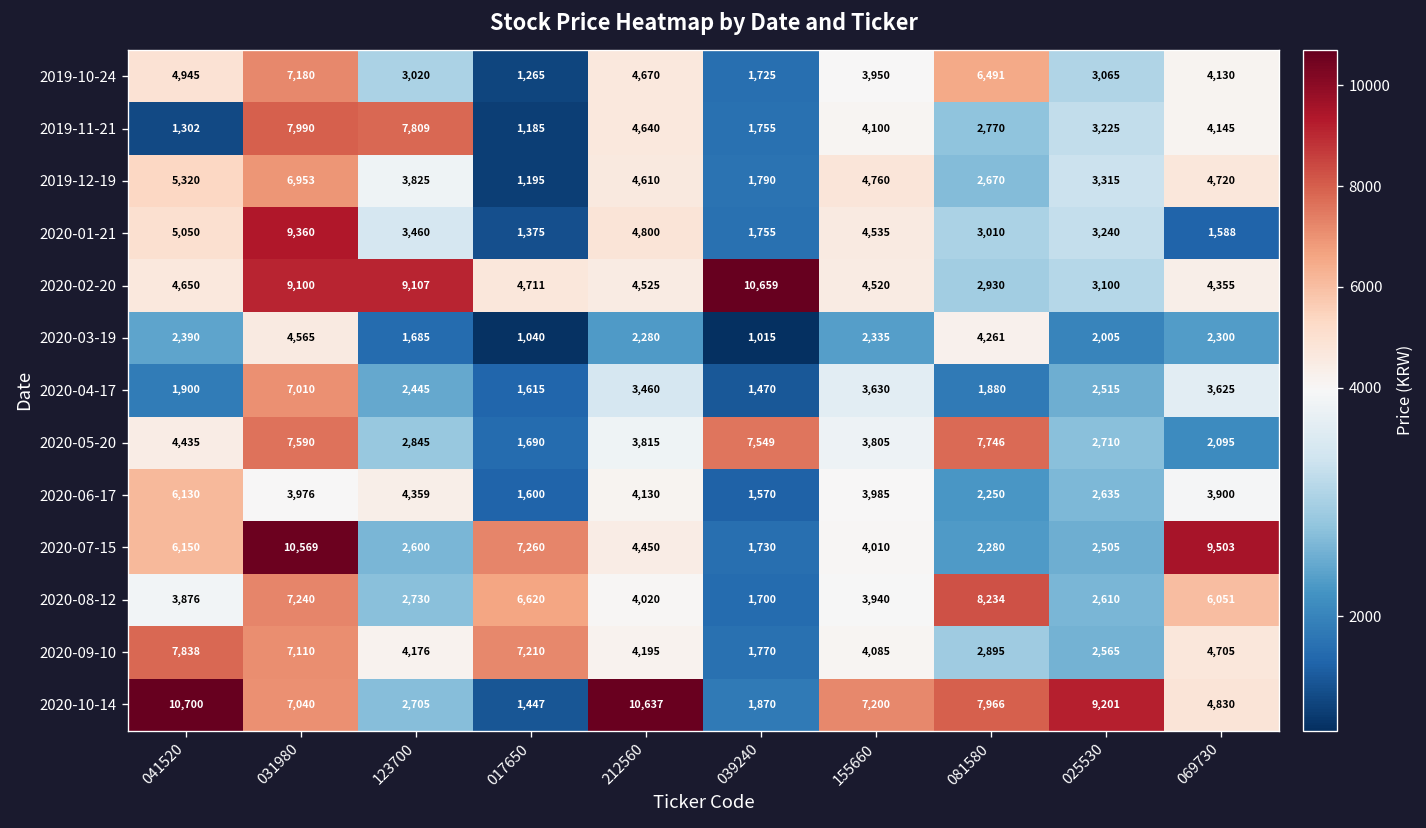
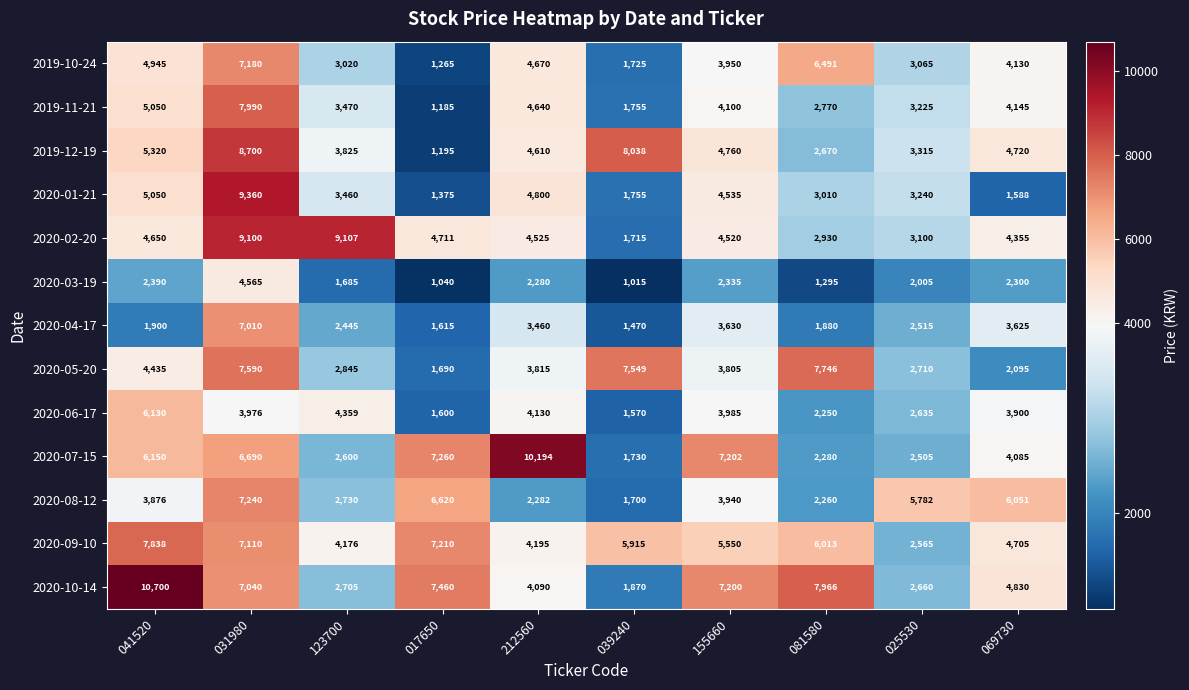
2019-11-21, 041520: 1,302 -> 5,050
2019-11-21, 123700: 7,809 -> 3,470
2019-12-19, 031980: 6,953 -> 8,700
2019-12-19, 039240: 1,790 -> 8,038
2020-02-20, 039240: 10,659 -> 1,715
2020-03-19, 081580: 4,261 -> 1,295
2020-07-15, 031980: 10,569 -> 6,690
2020-07-15, 212560: 4,450 -> 10,194
2020-07-15, 155660: 4,010 -> 7,202
2020-07-15, 069730: 9,503 -> 4,085
2020-08-12, 212560: 4,020 -> 2,282
2020-08-12, 081580: 8,234 -> 2,260
2020-08-12, 025530: 2,610 -> 5,782
2020-09-10, 039240: 1,770 -> 5,915
2020-09-10, 155660: 4,085 -> 5,550
2020-09-10, 081580: 2,895 -> 6,013
2020-10-14, 017650: 1,447 -> 7,460
2020-10-14, 212560: 10,637 -> 4,090
2020-10-14, 025530: 9,201 -> 2,660
